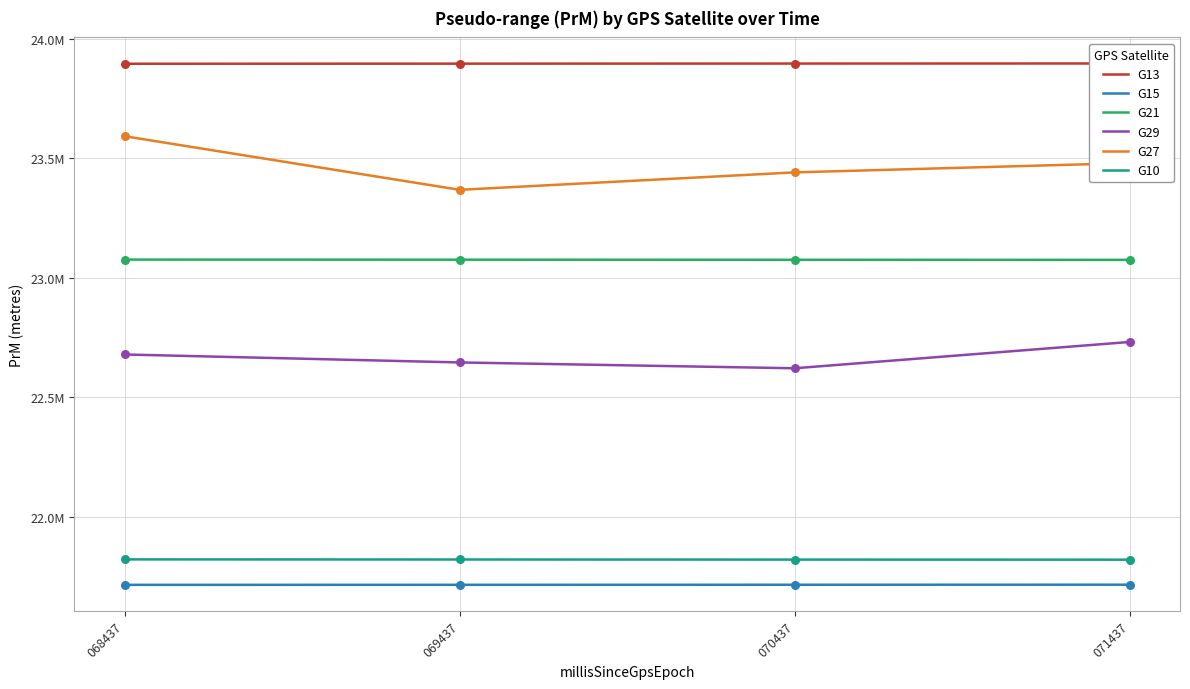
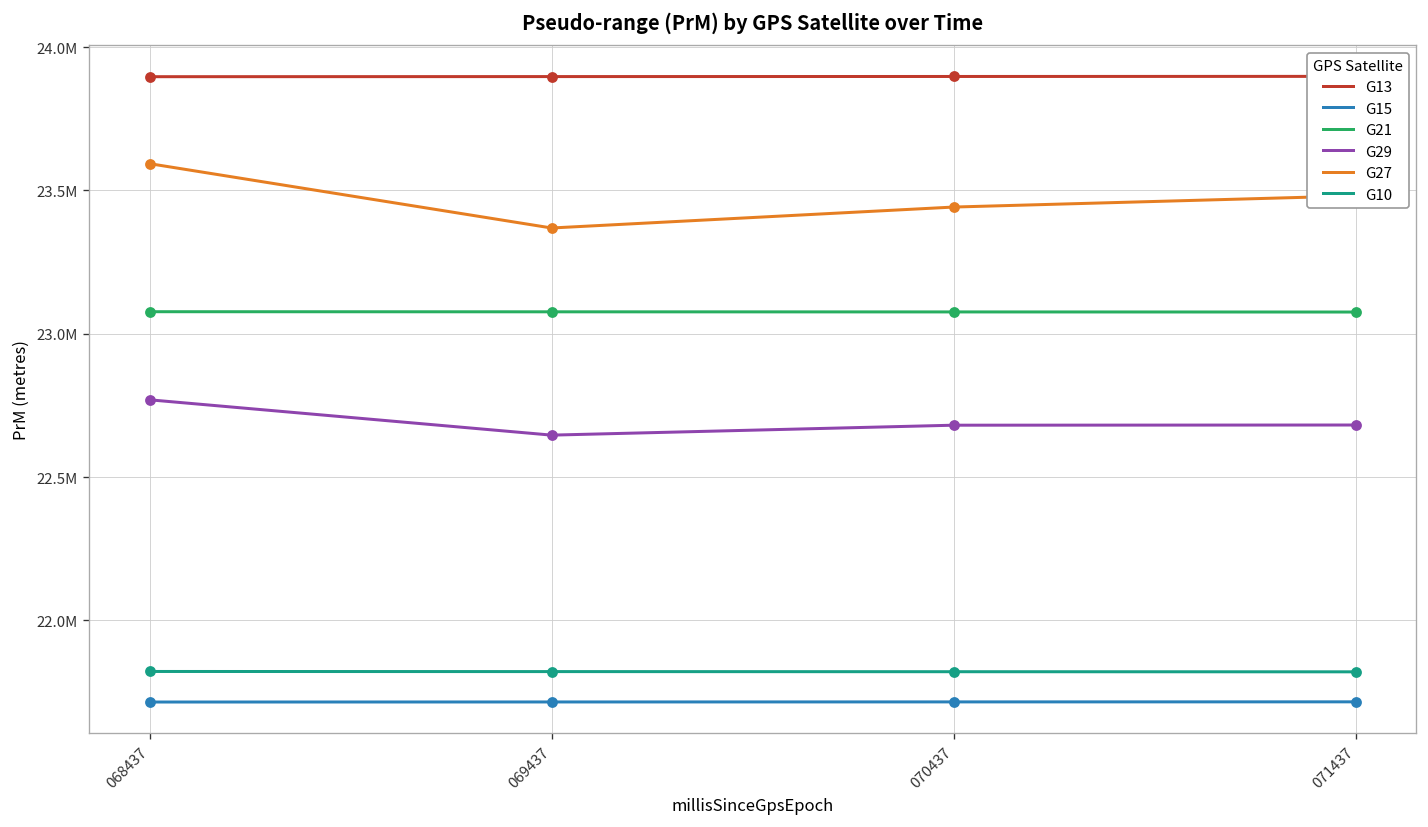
G29, 068437: 22680000 -> 22770000
G29, 070437: 22620000 -> 22680000
G29, 071437: 22730000 -> 22680000
